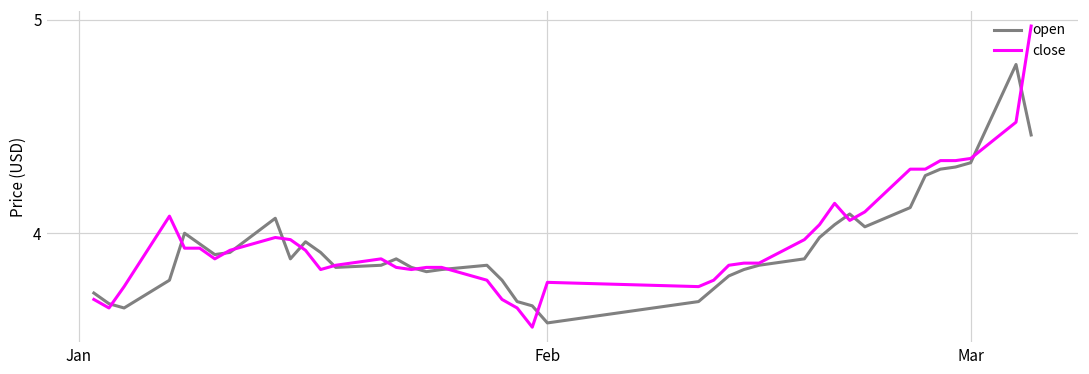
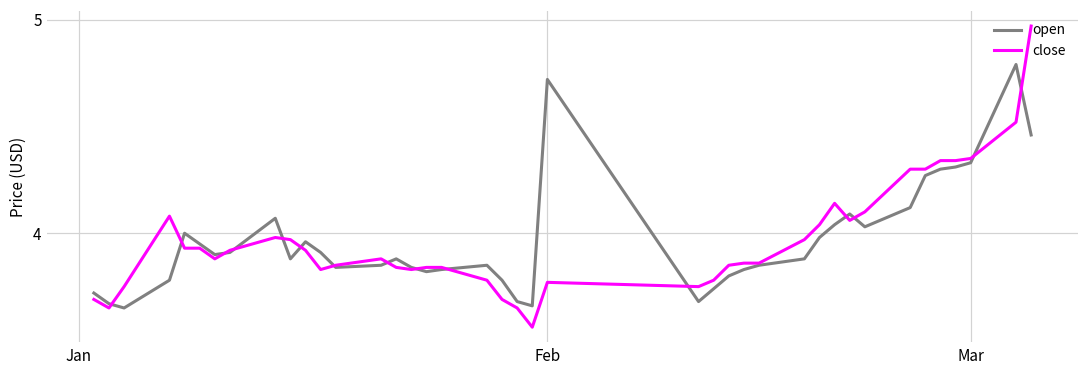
open, Feb: 3.58 -> 4.72
